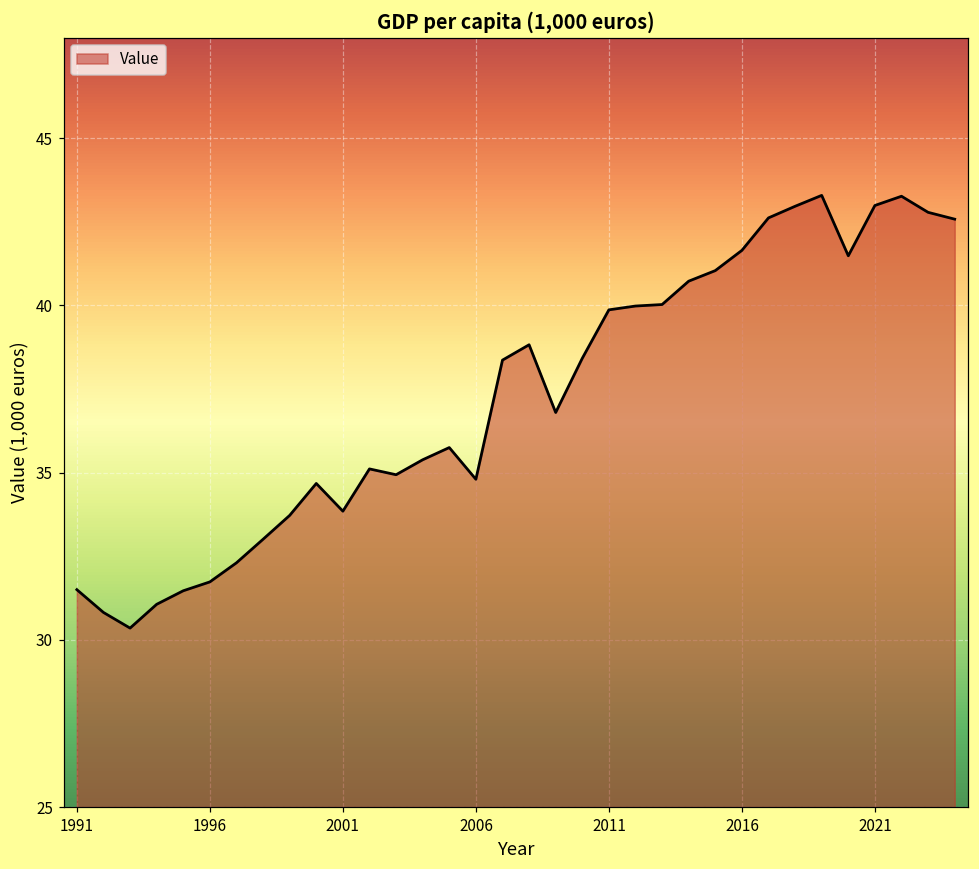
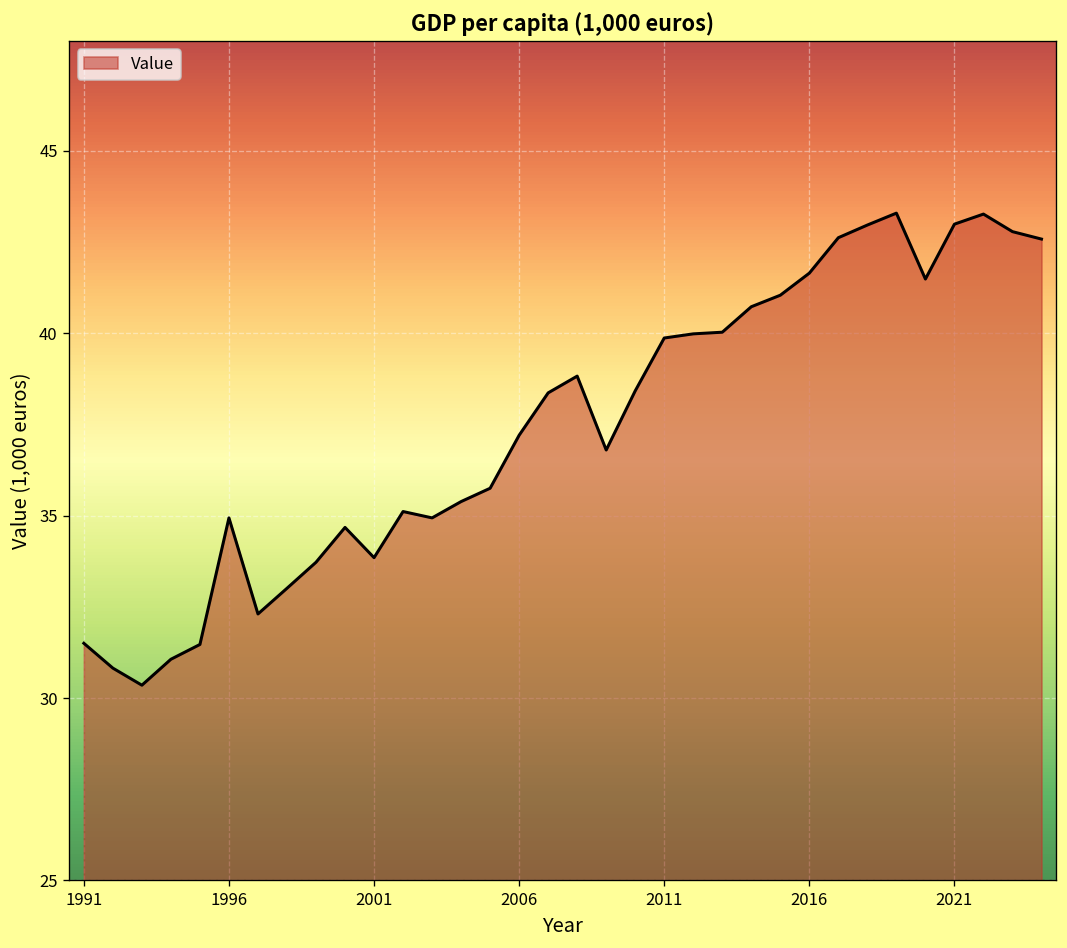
1996: 31.7 -> 34.9
2006: 34.8 -> 37.2
